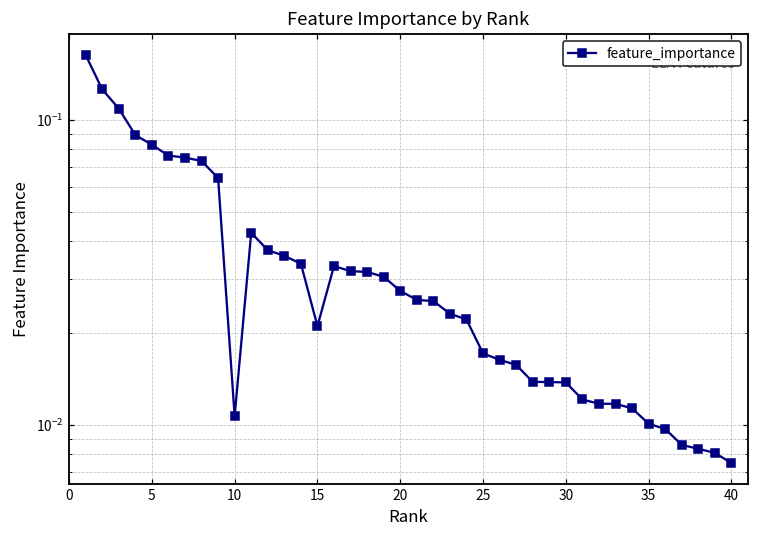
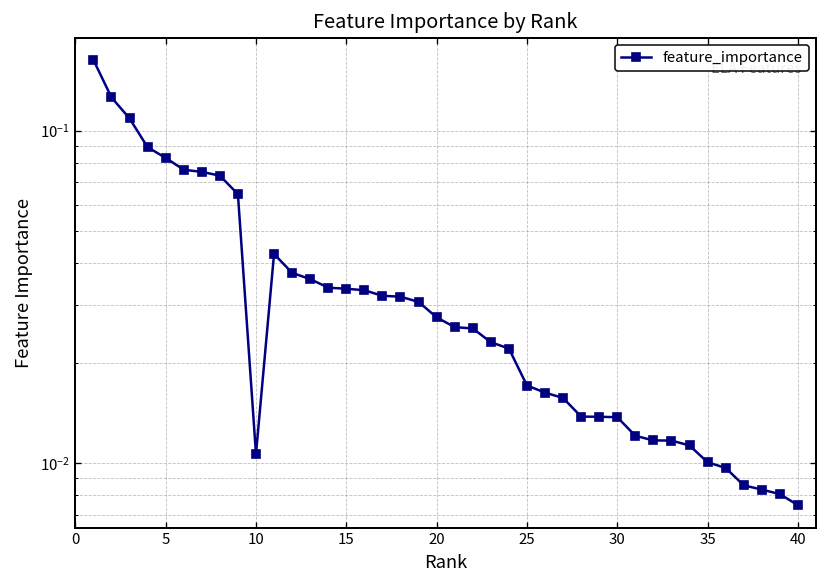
15: 0.021 -> 0.033
